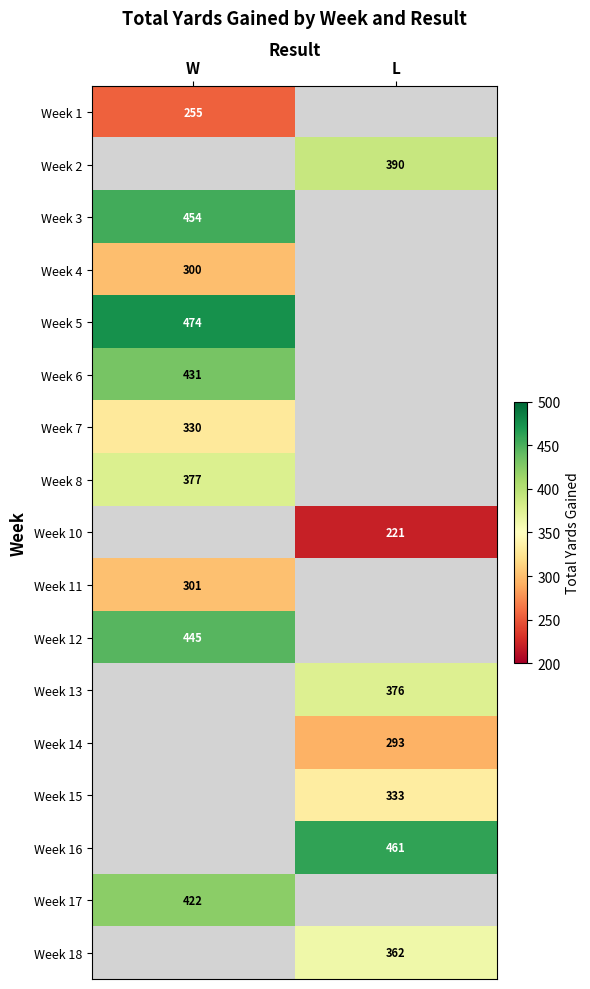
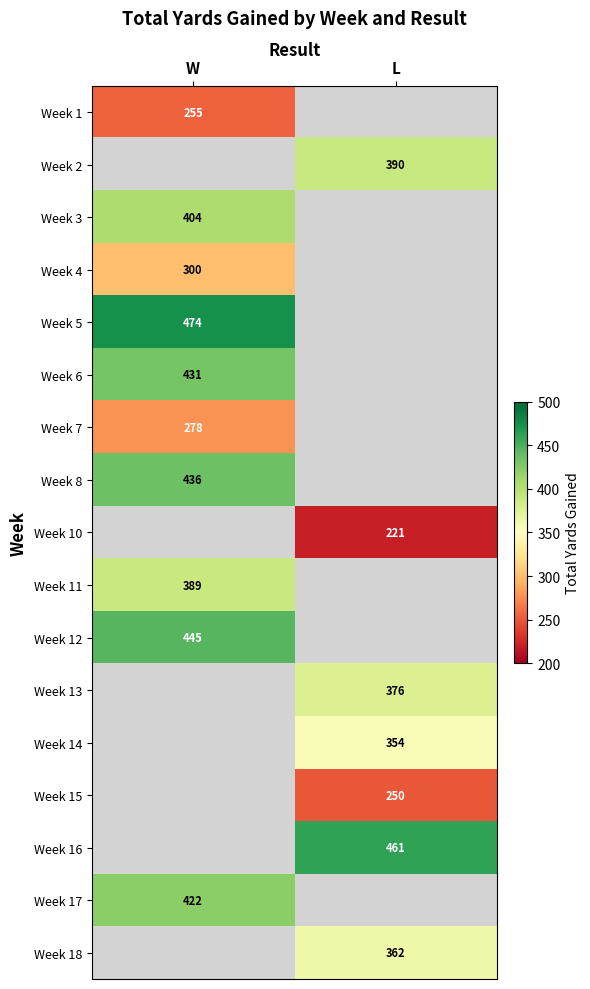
Week 3, W: 454 -> 404
Week 7, W: 330 -> 278
Week 8, W: 377 -> 436
Week 11, W: 301 -> 389
Week 14, L: 293 -> 354
Week 15, L: 333 -> 250
